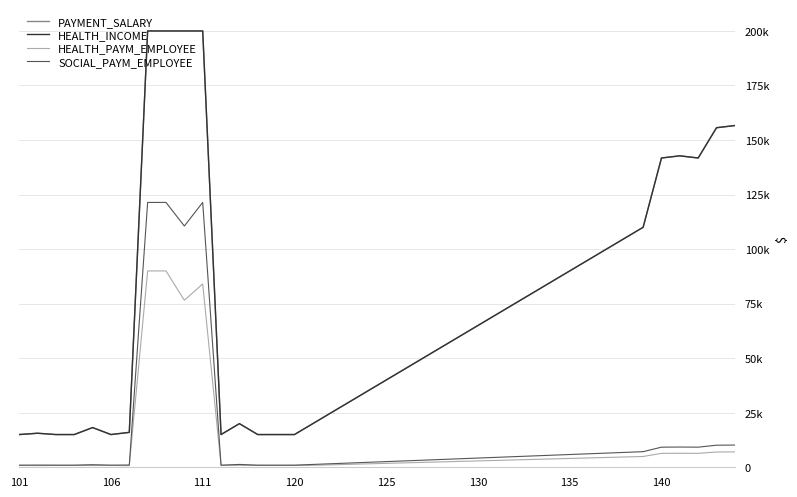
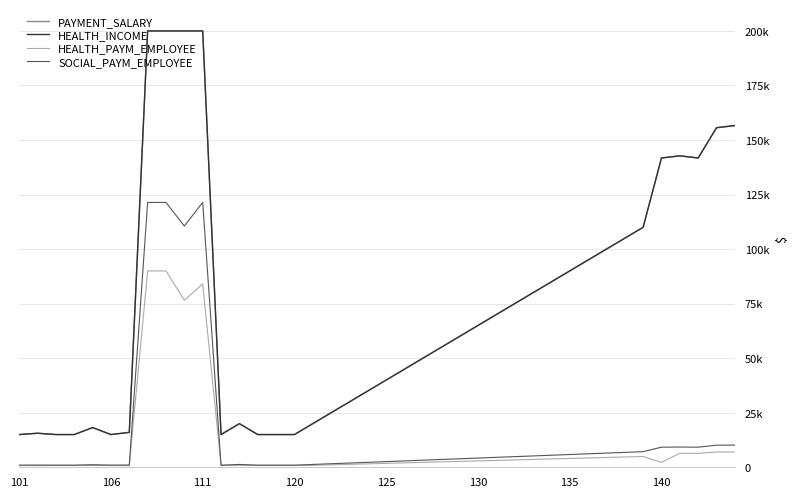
HEALTH_PAYM_EMPLOYEE, 140: 6000 -> 2000
